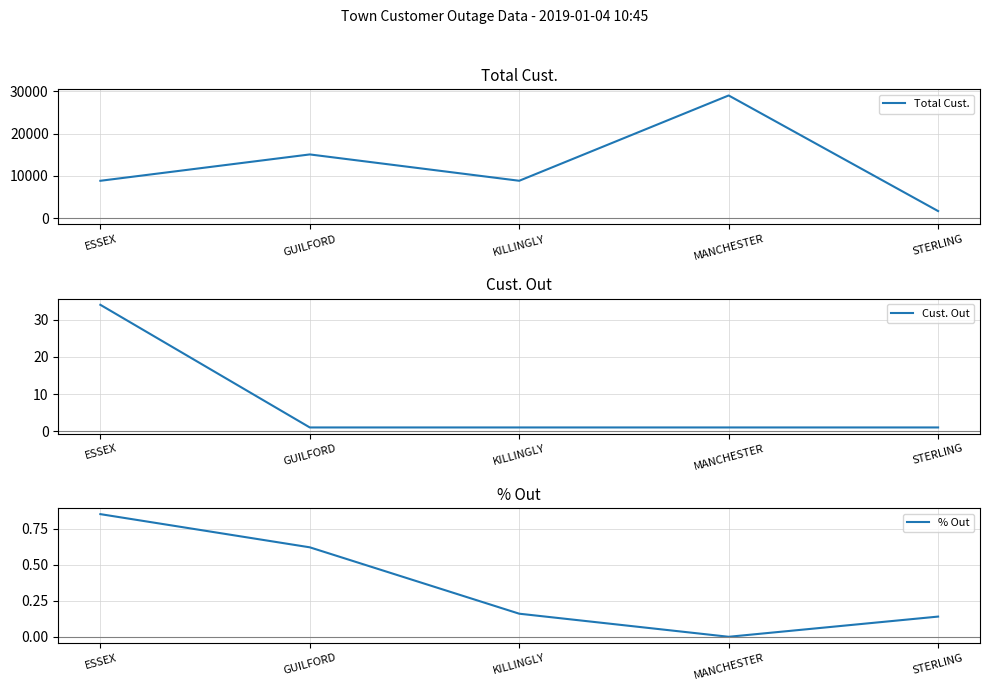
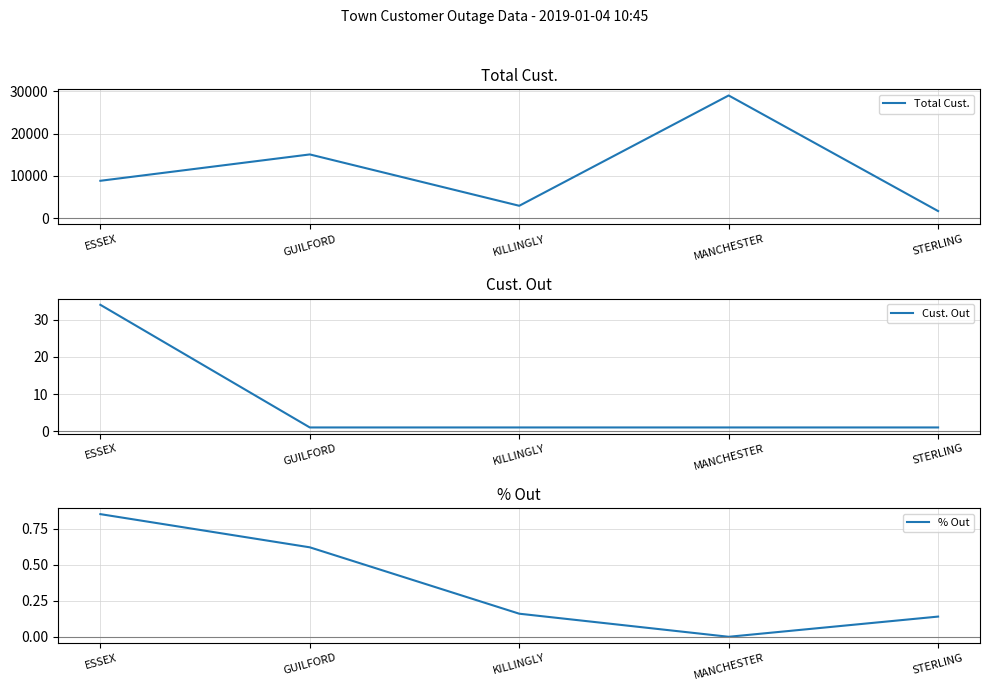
Total Cust., KILLINGLY: 9000 -> 3000
